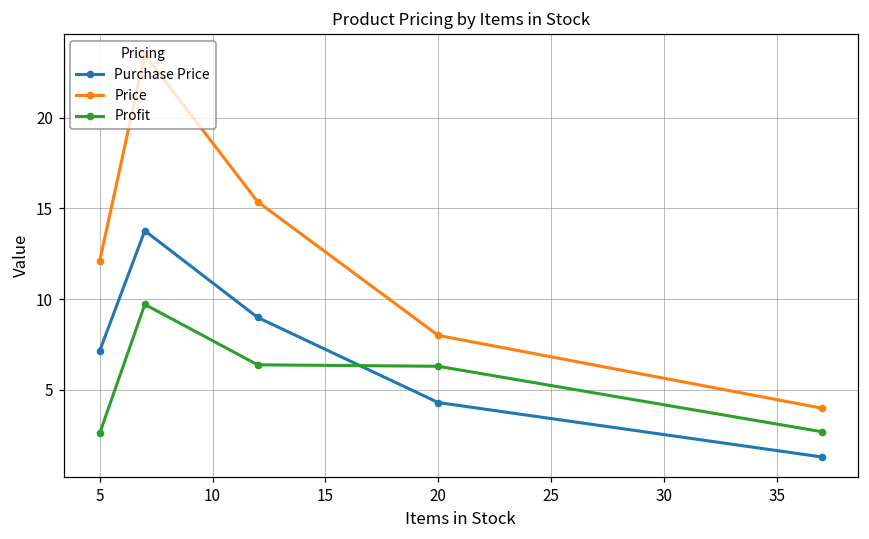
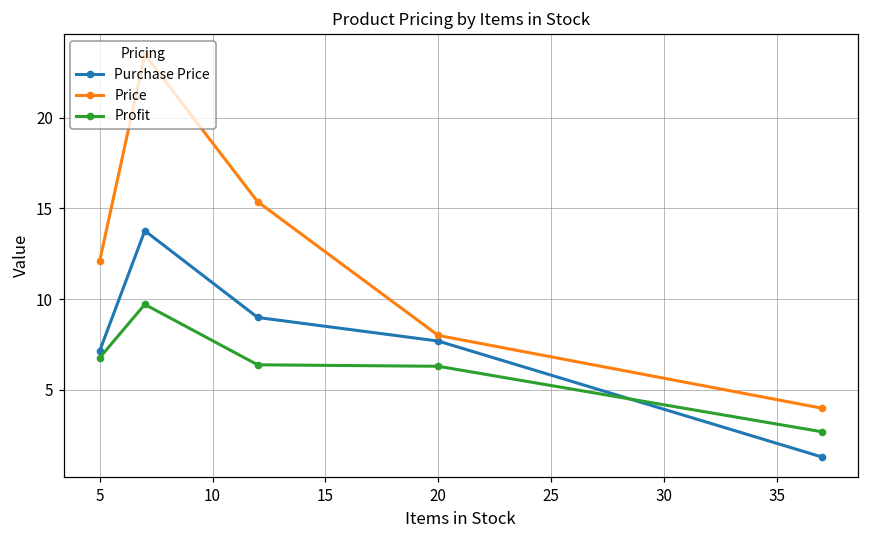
Profit, 5: 2.6 -> 6.8
Purchase Price, 20: 4.3 -> 7.7
